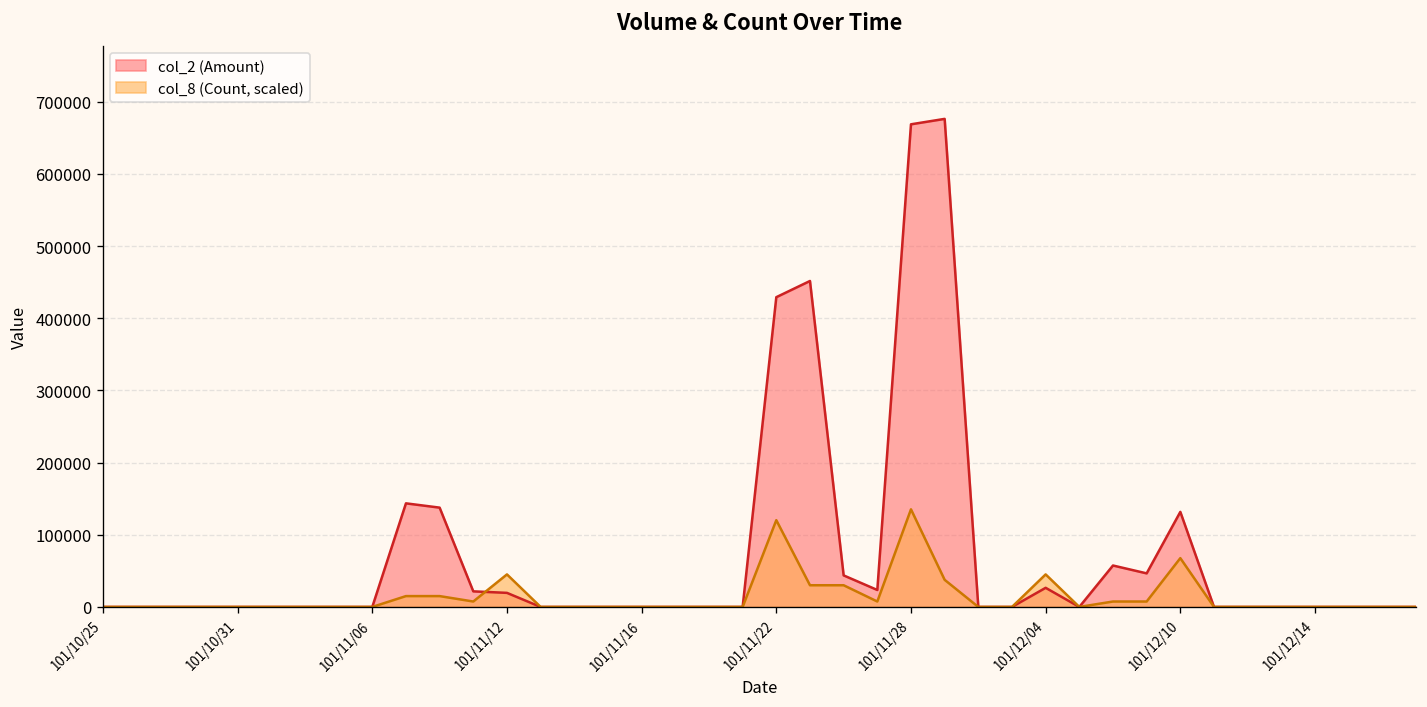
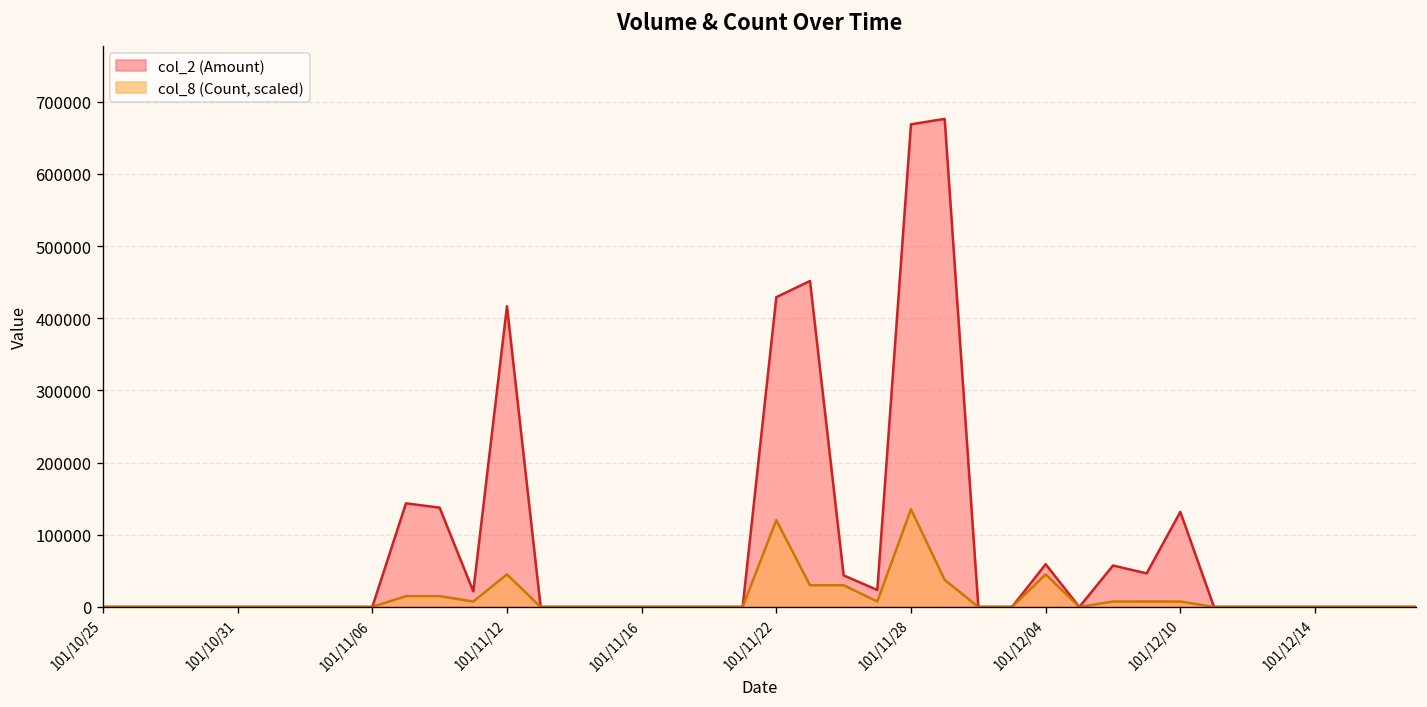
col_2 (Amount), 101/11/12: 20000 -> 420000
col_2 (Amount), 101/12/04: 30000 -> 60000
col_8 (Count, scaled), 101/12/10: 70000 -> 10000
